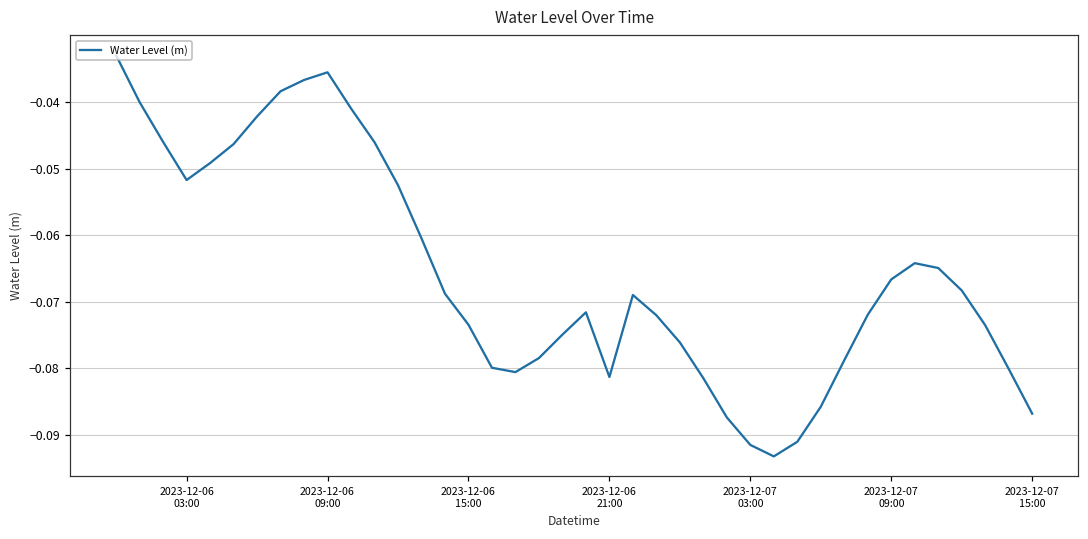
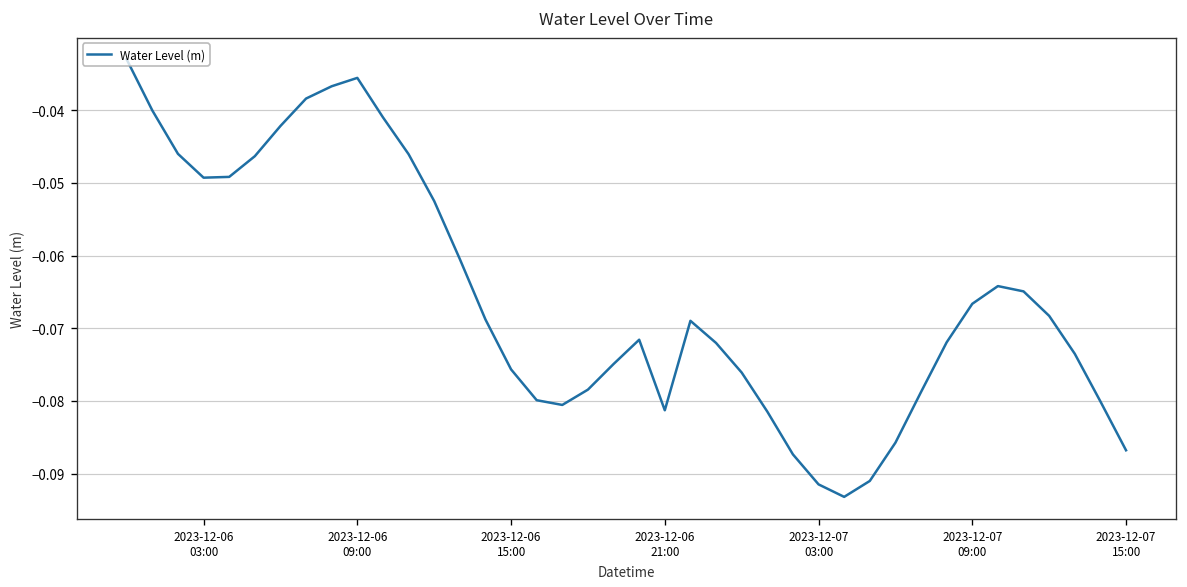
2023-12-06 03:00: -0.052 -> -0.049
2023-12-06 15:00: -0.073 -> -0.076
